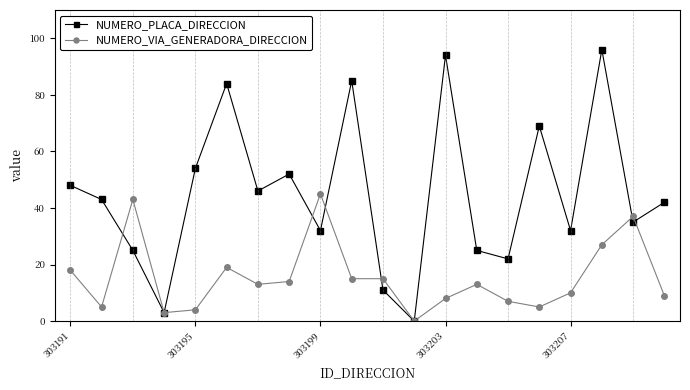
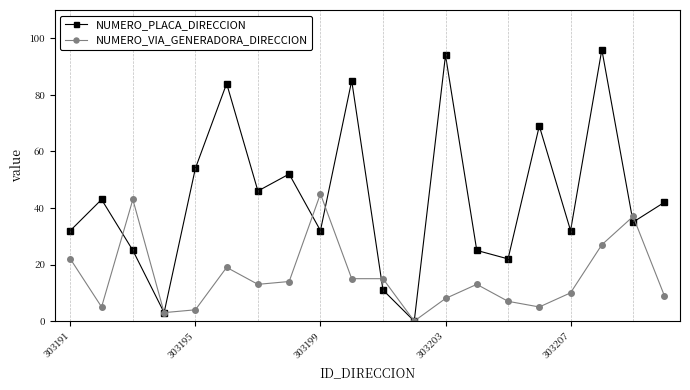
NUMERO_PLACA_DIRECCION, 303191: 48 -> 32
NUMERO_VIA_GENERADORA_DIRECCION, 303191: 18 -> 22
